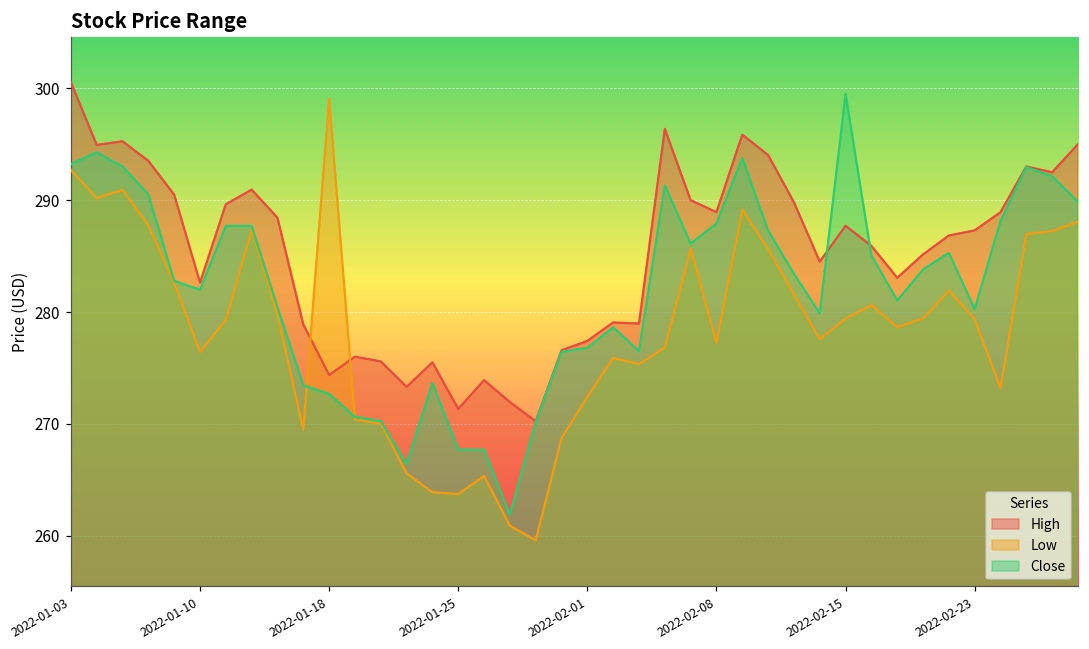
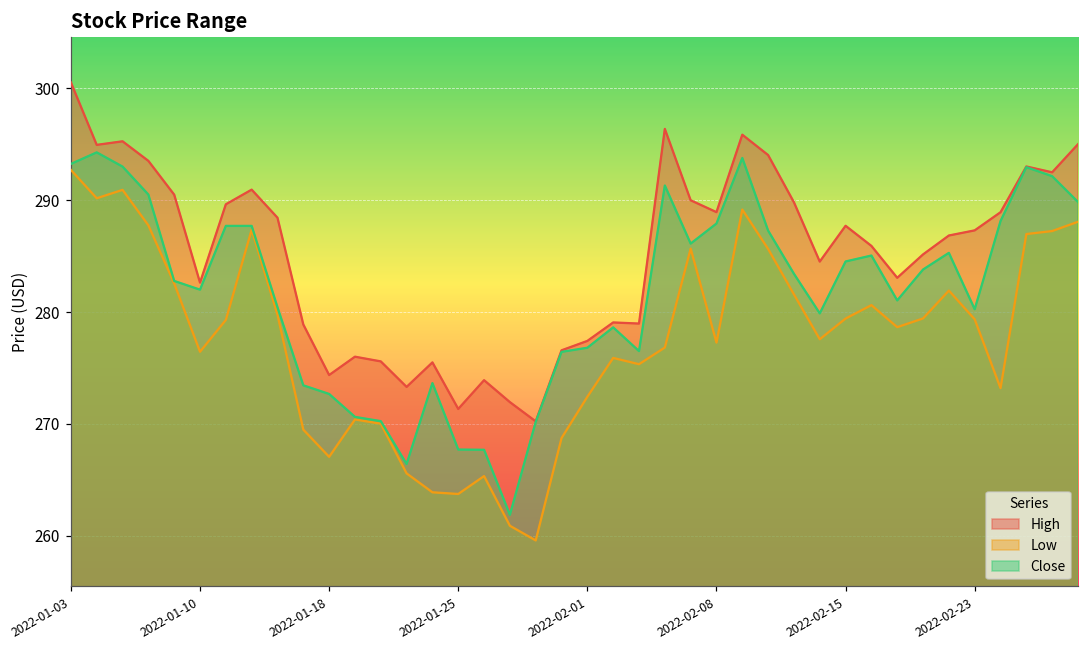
Low, 2022-01-18: 299.1 -> 267.1
Close, 2022-02-15: 299.5 -> 284.5
